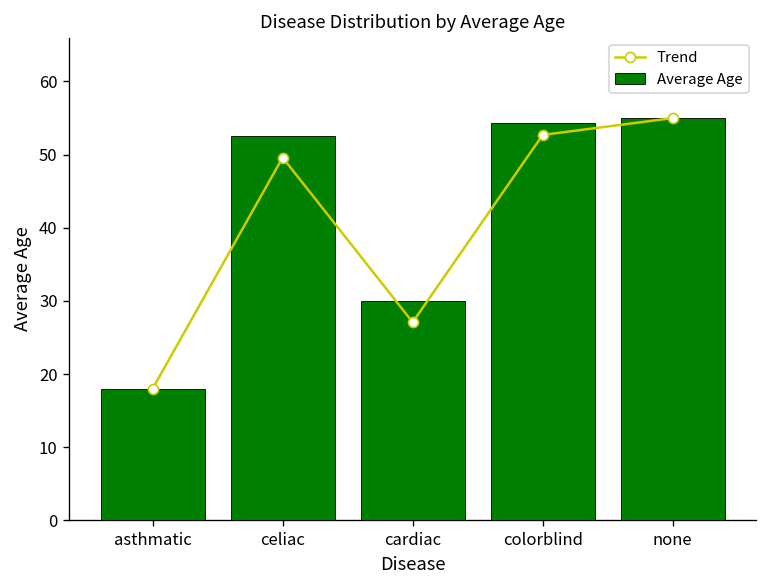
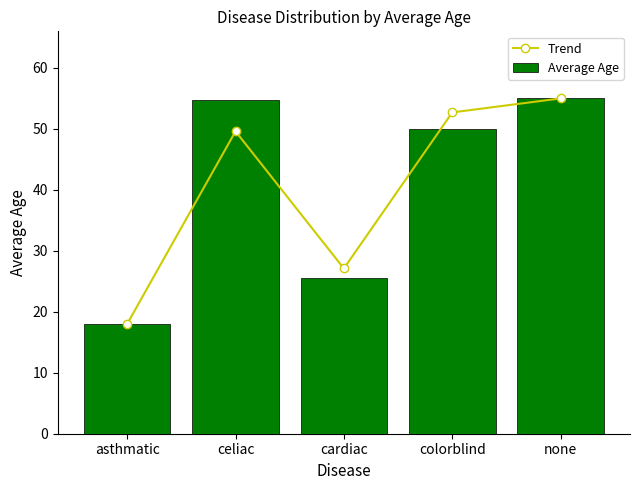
Average Age, celiac: 53 -> 55
Average Age, cardiac: 30 -> 26
Average Age, colorblind: 54 -> 50
